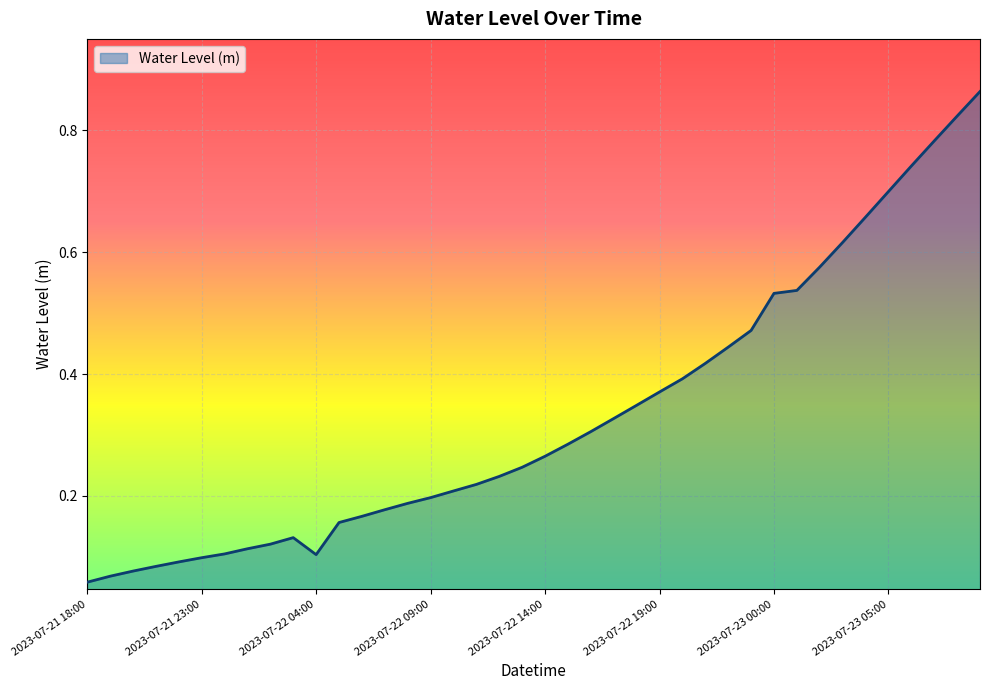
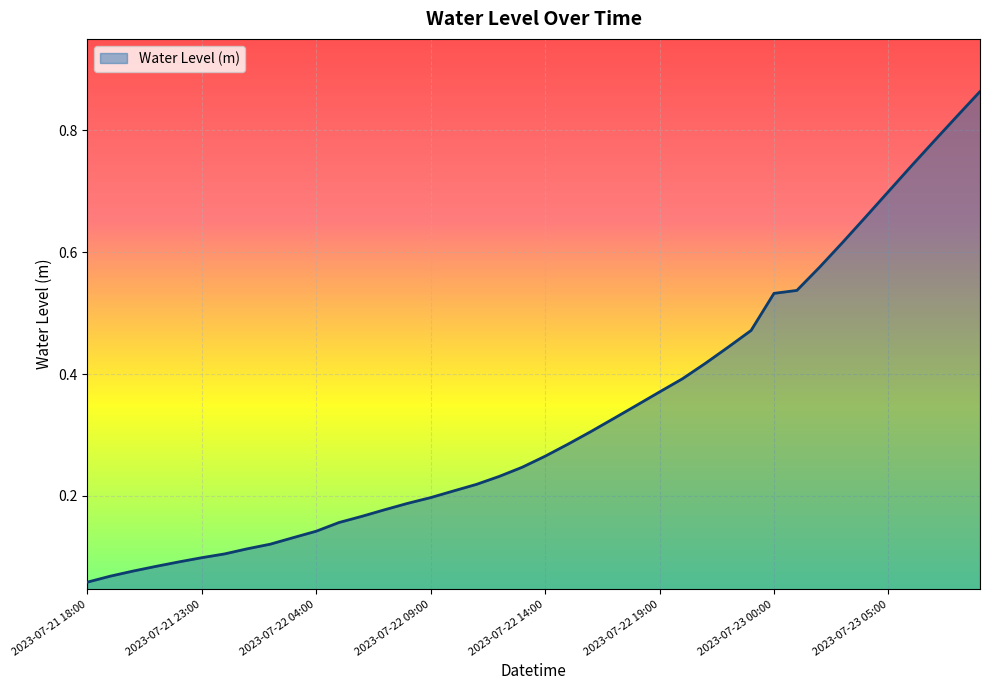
2023-07-22 04:00: 0.10 -> 0.14
